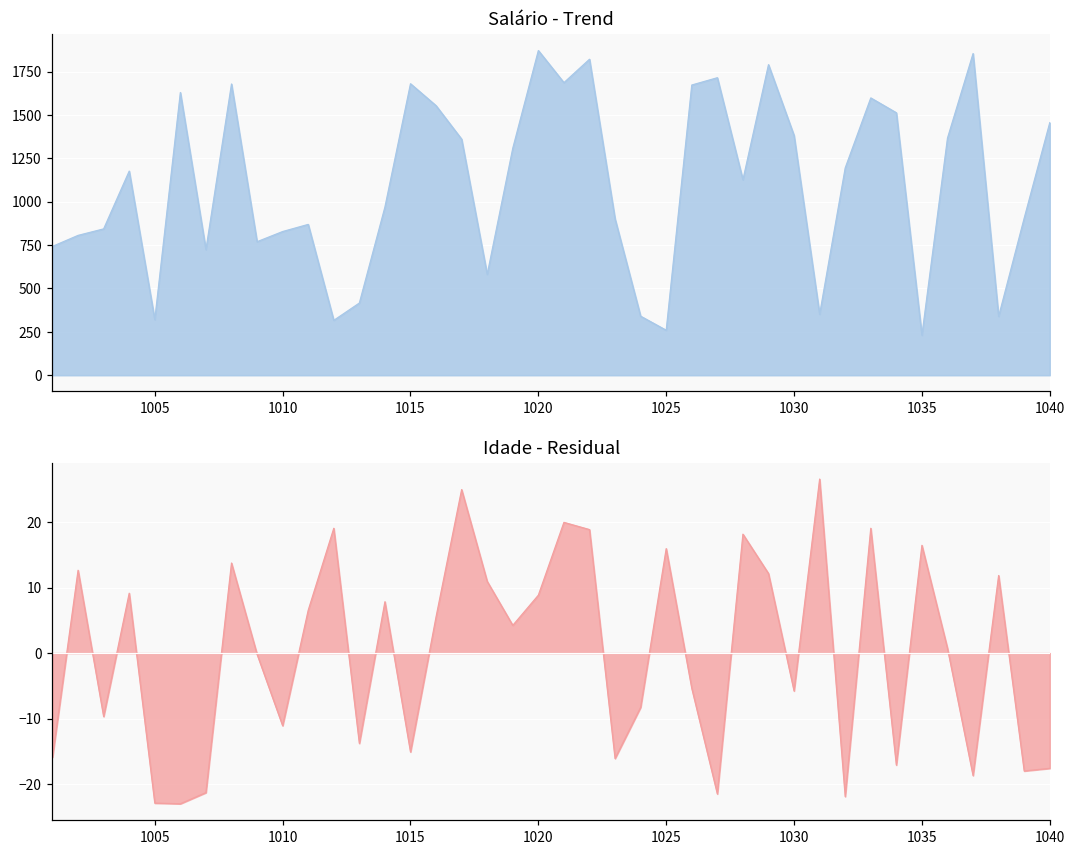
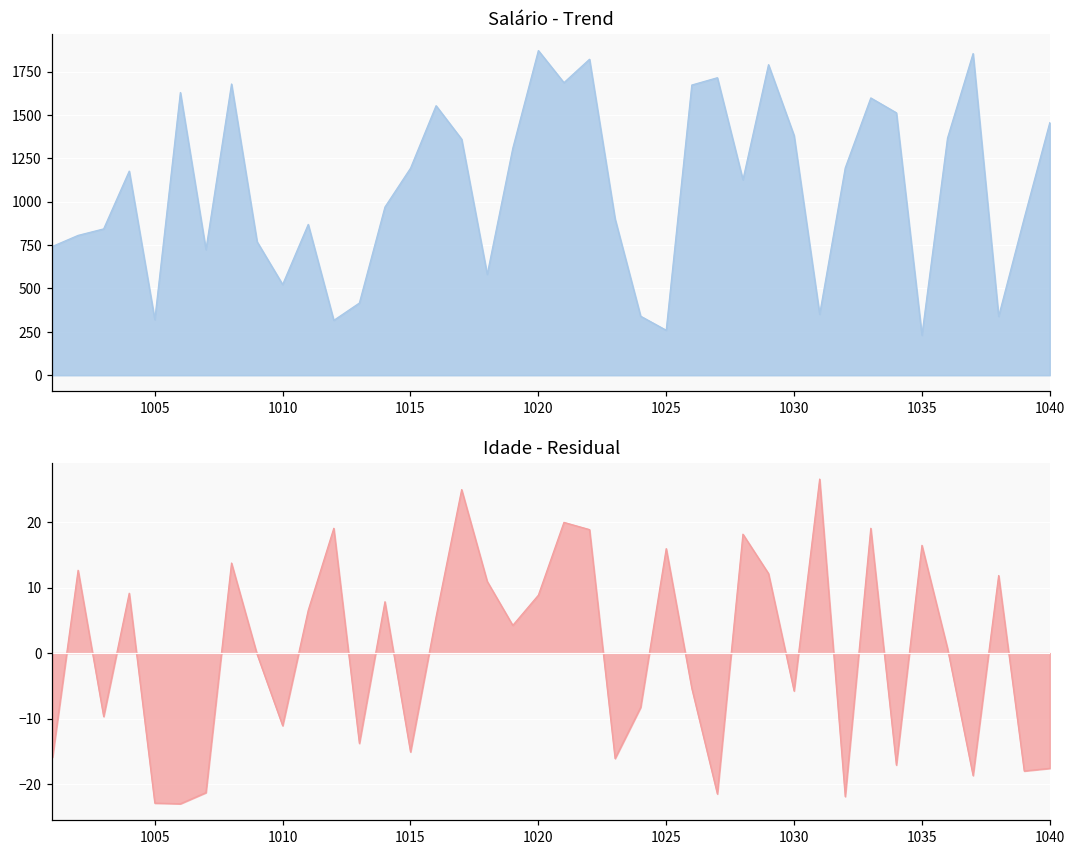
Salário - Trend, 1010: 830 -> 520
Salário - Trend, 1015: 1680 -> 1190
